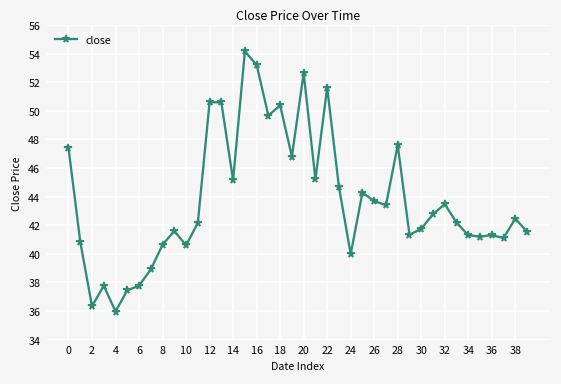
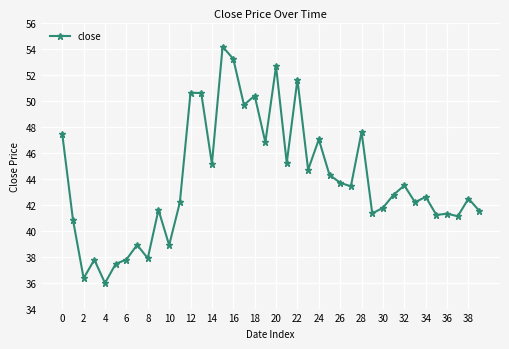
8: 40.6 -> 37.9
10: 40.6 -> 38.9
24: 40.0 -> 47.0
34: 41.3 -> 42.6
